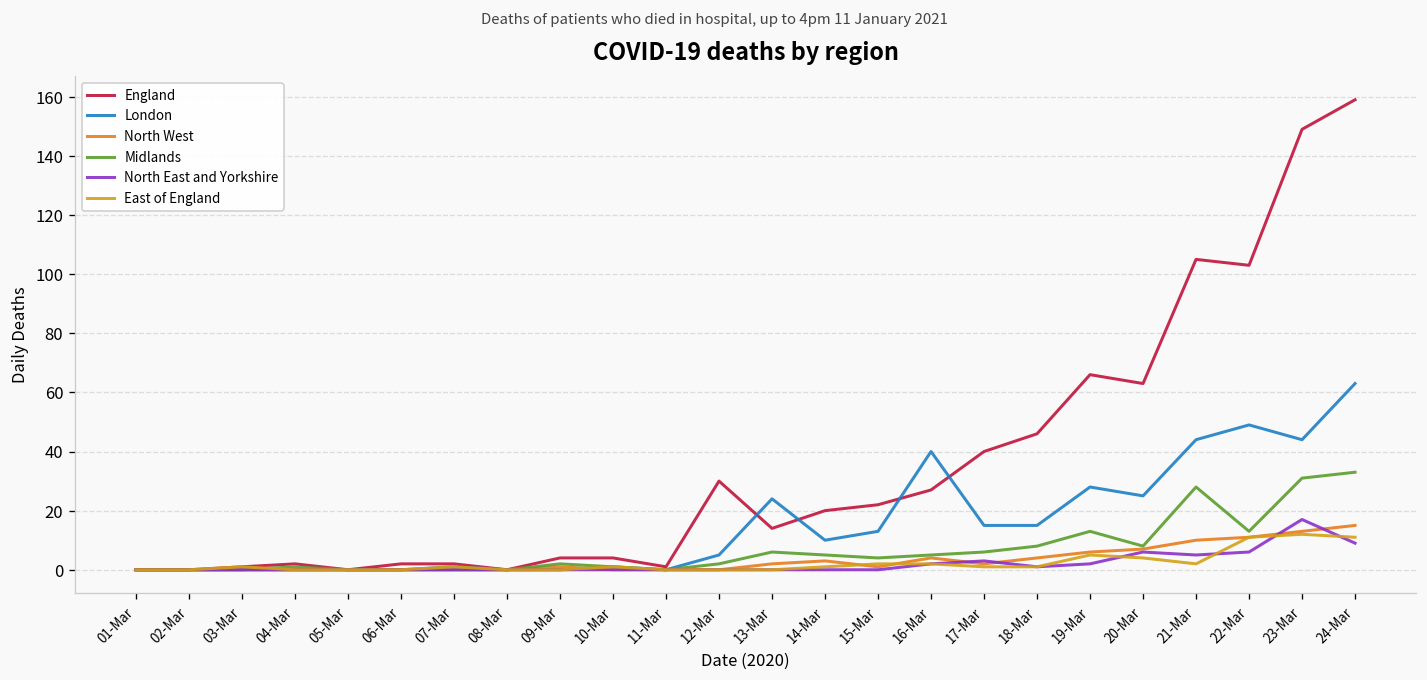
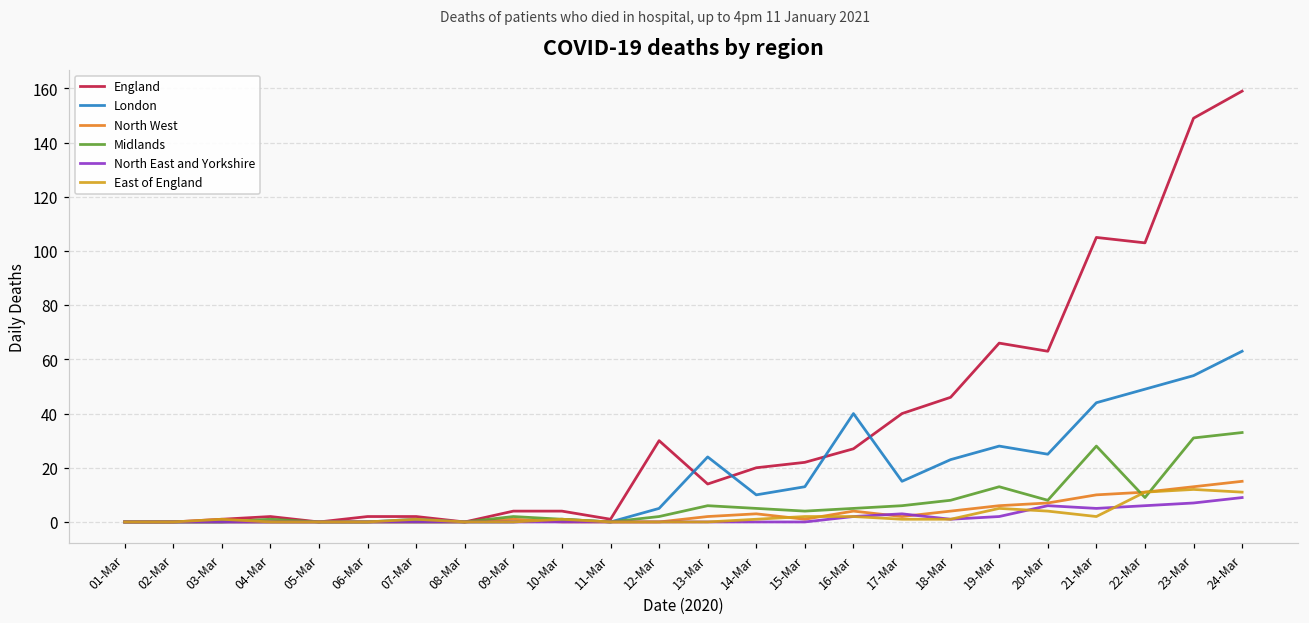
London, 18-Mar: 15 -> 23
Midlands, 22-Mar: 13 -> 9
London, 23-Mar: 44 -> 54
North East and Yorkshire, 23-Mar: 17 -> 7
